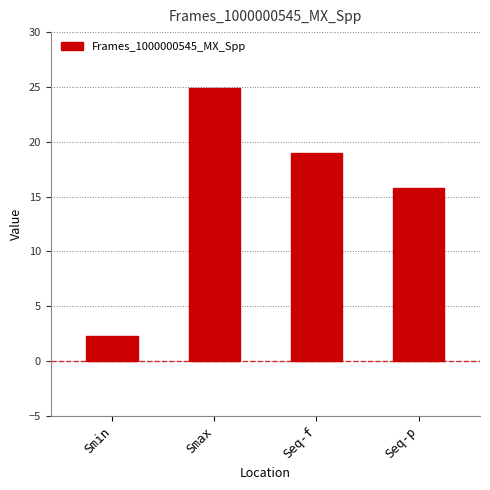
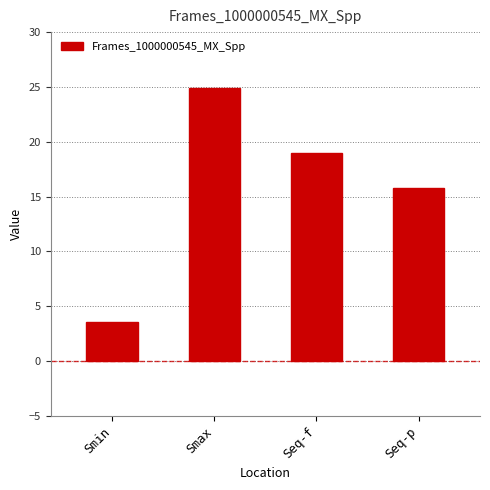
Smin: 2.3 -> 3.5
